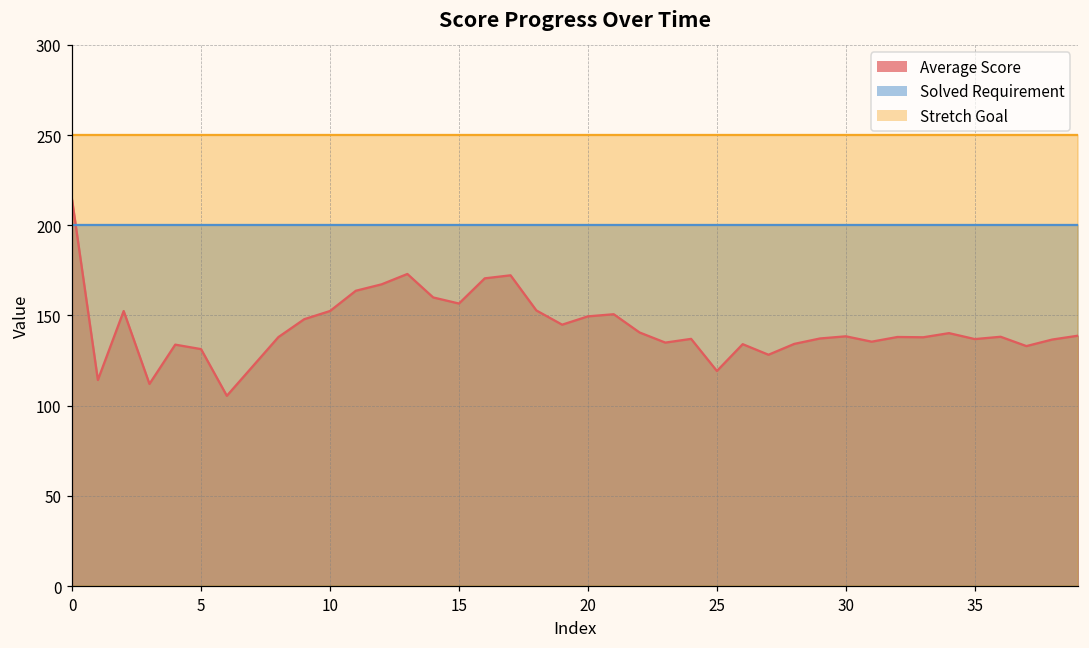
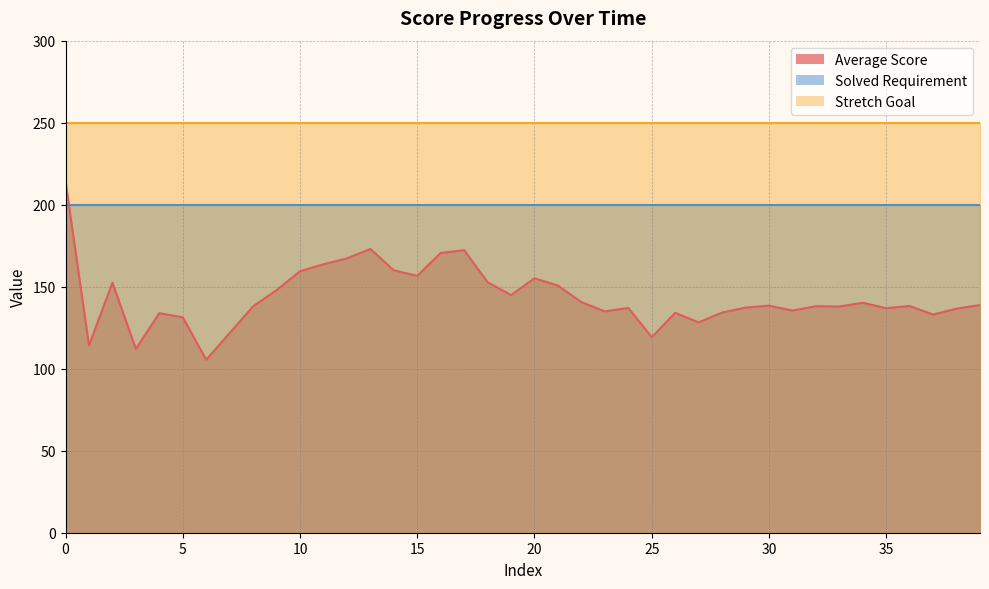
Average Score, 10: 152 -> 159
Average Score, 20: 149 -> 155
